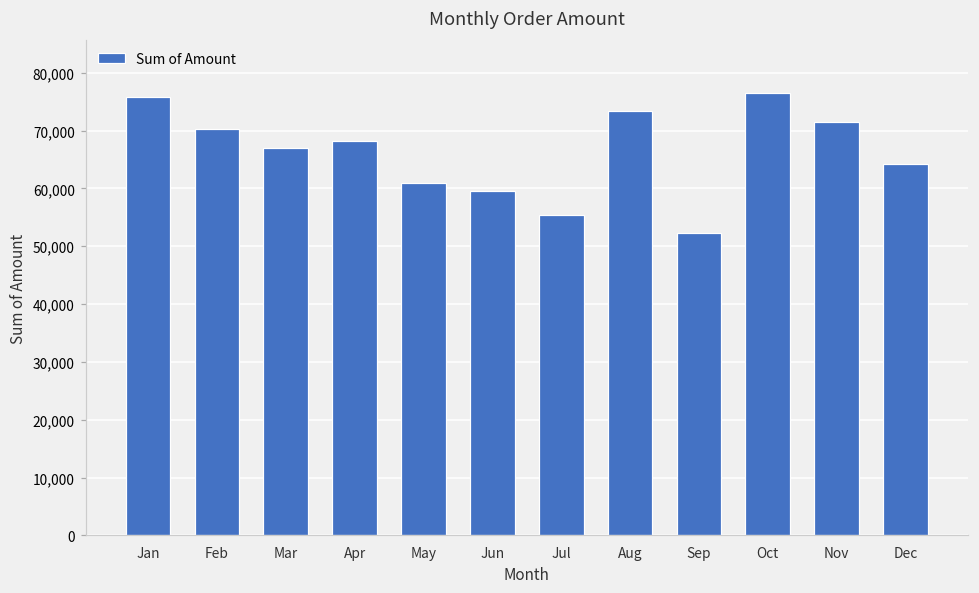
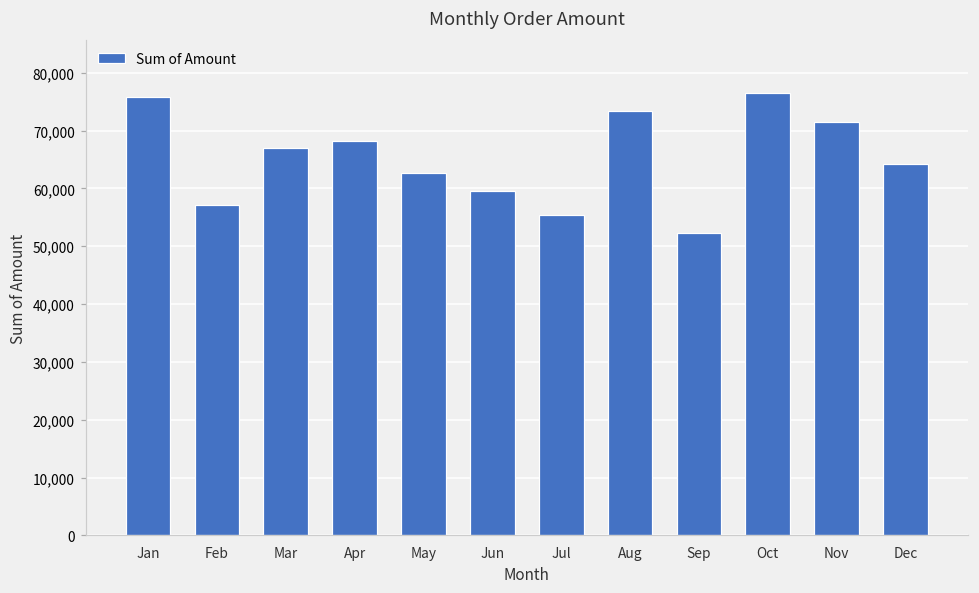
Feb: 70,000 -> 57,000
May: 61,000 -> 63,000
